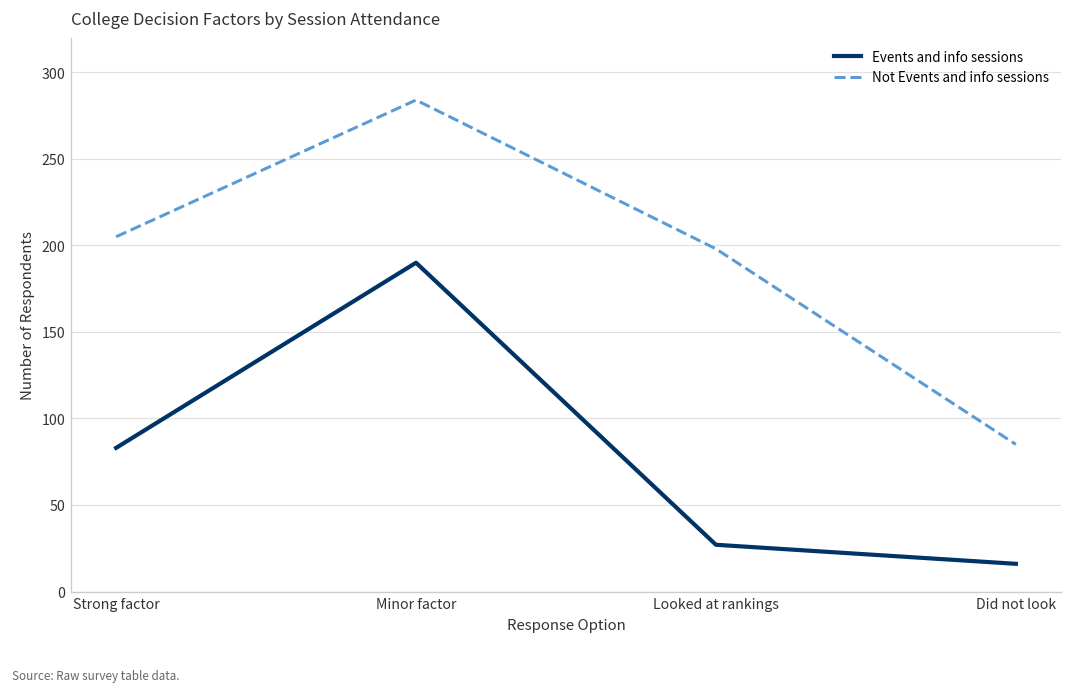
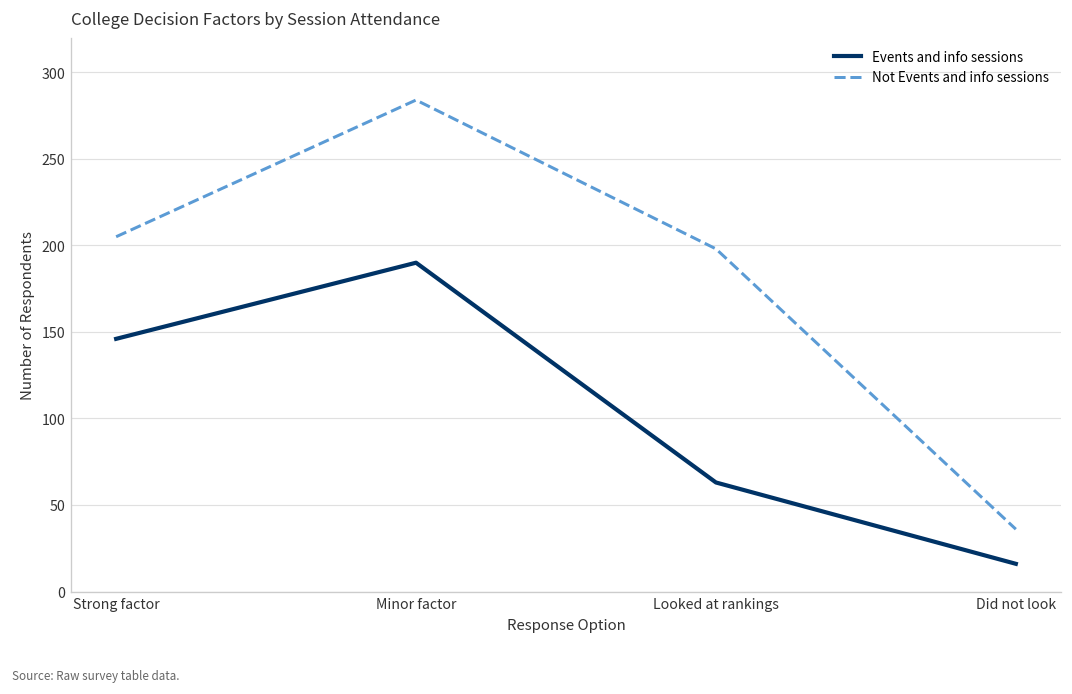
Events and info sessions, Strong factor: 83 -> 146
Events and info sessions, Looked at rankings: 27 -> 63
Not Events and info sessions, Did not look: 85 -> 36
